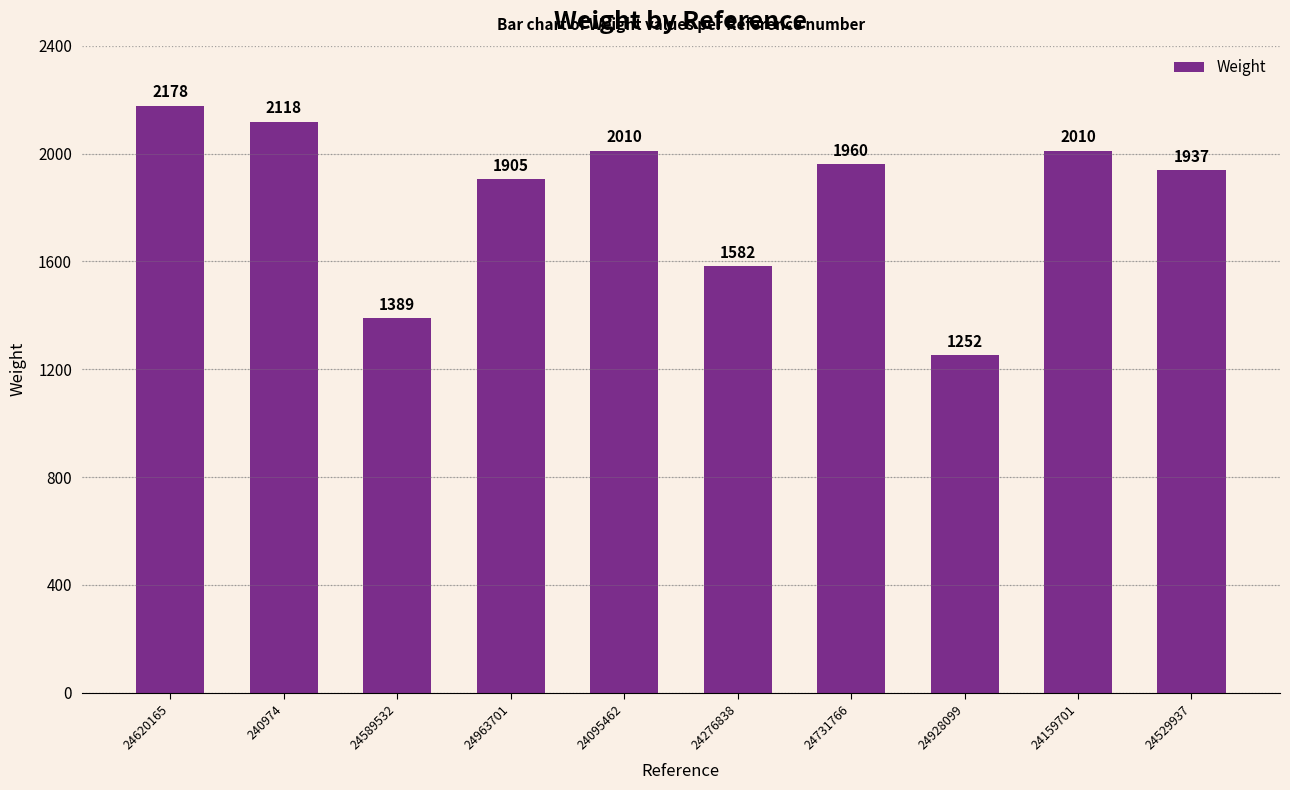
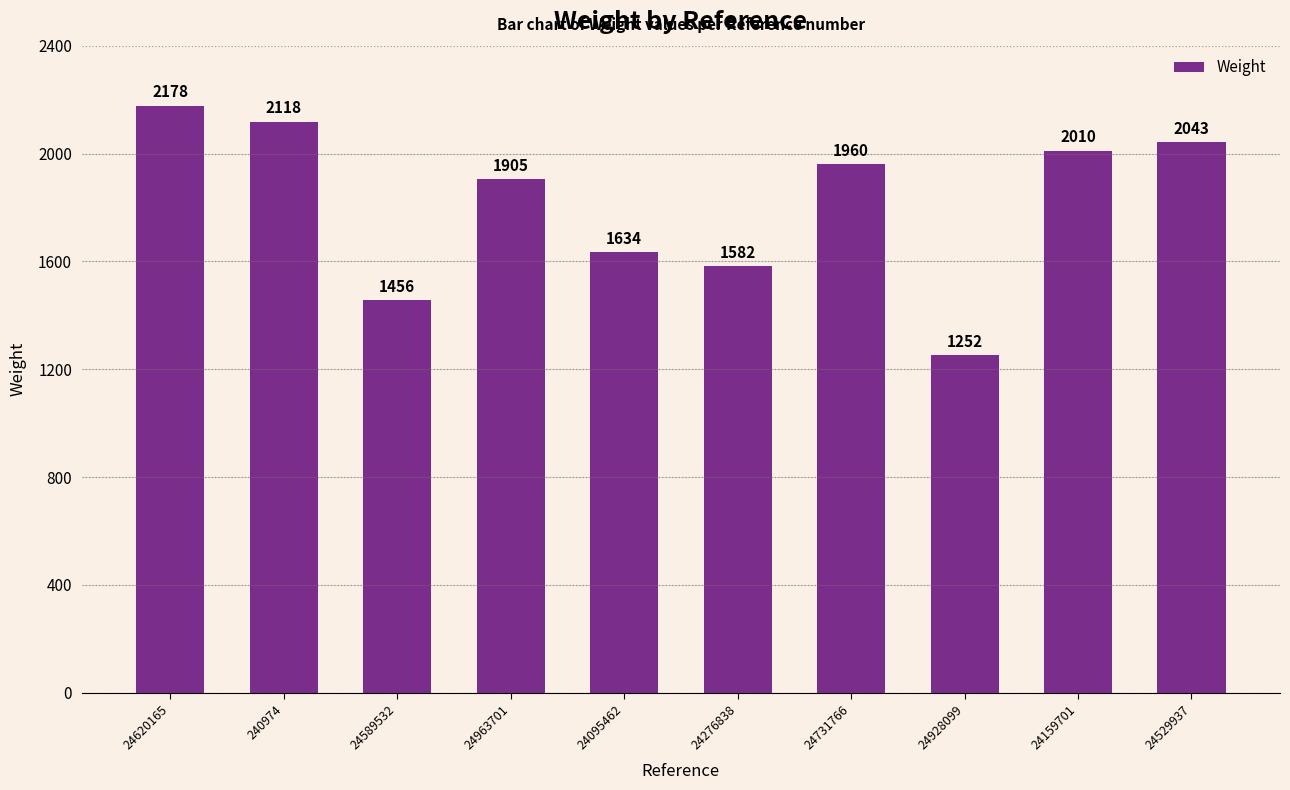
24589532: 1389 -> 1456
24095462: 2010 -> 1634
24529937: 1937 -> 2043
